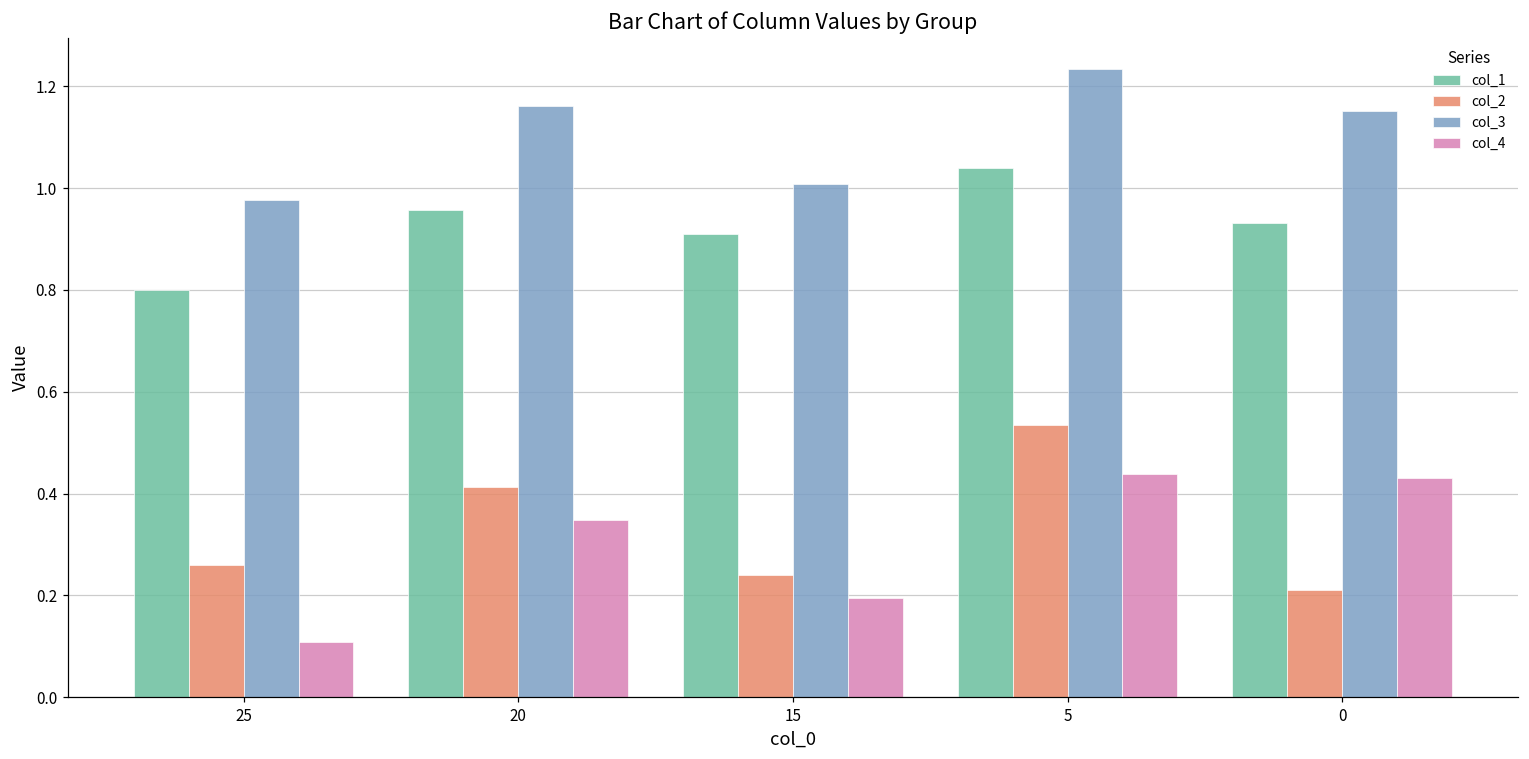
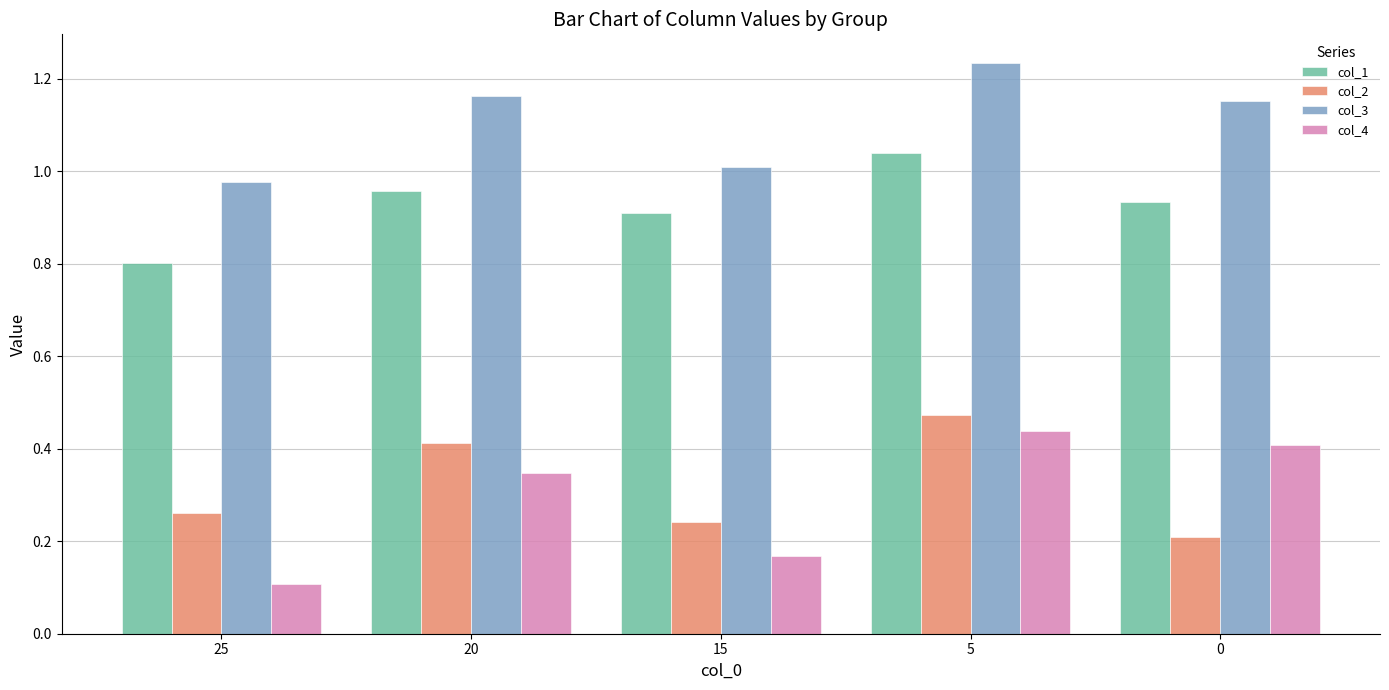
col_4, 15: 0.19 -> 0.17
col_2, 5: 0.53 -> 0.47
col_4, 0: 0.43 -> 0.41
